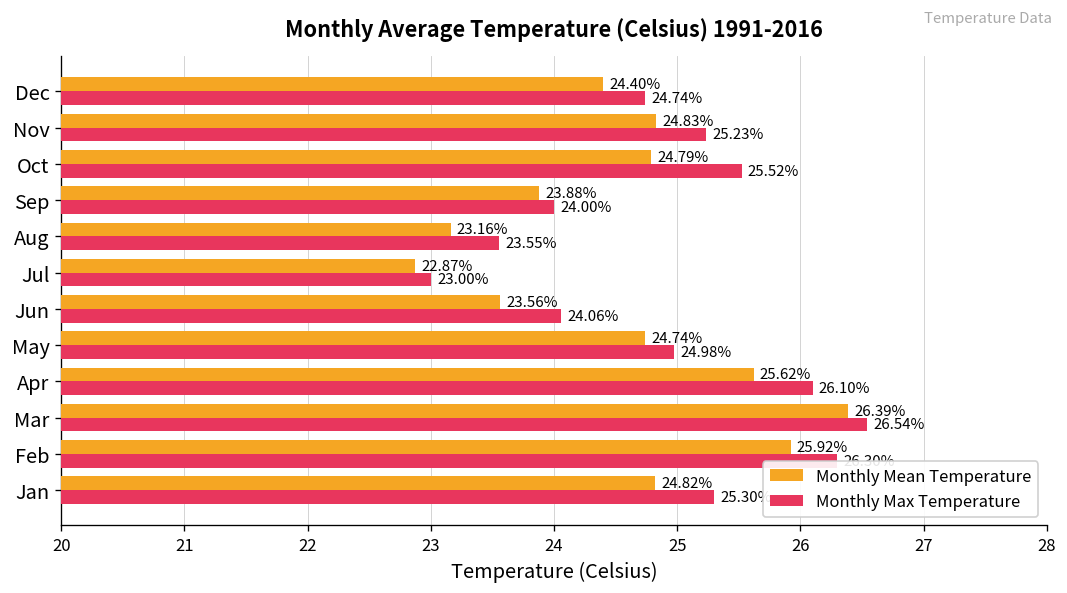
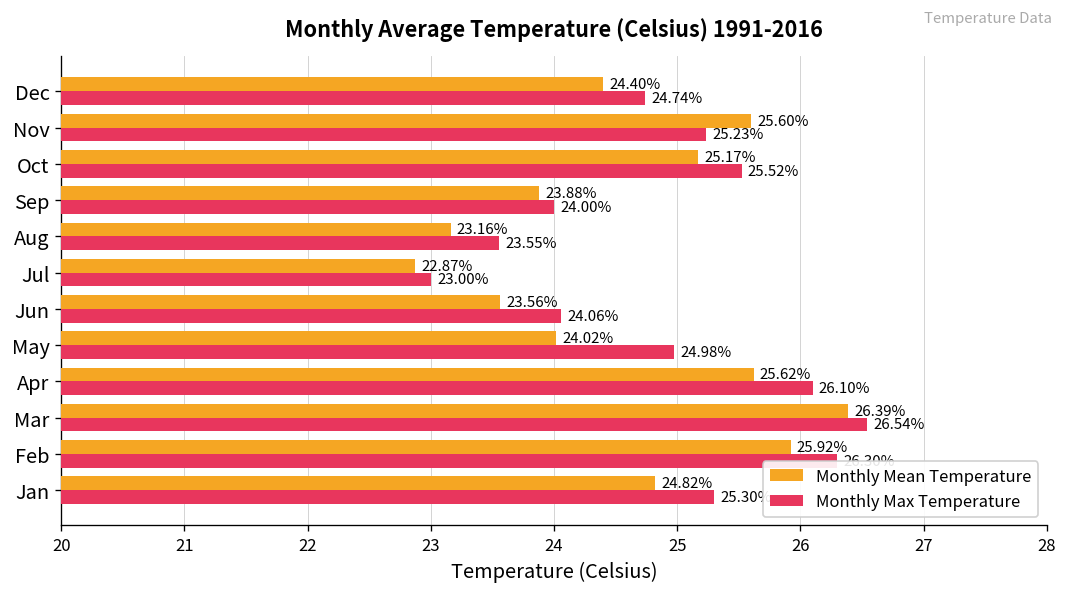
Monthly Mean Temperature, Nov: 24.83% -> 25.60%
Monthly Mean Temperature, Oct: 24.79% -> 25.17%
Monthly Mean Temperature, May: 24.74% -> 24.02%
